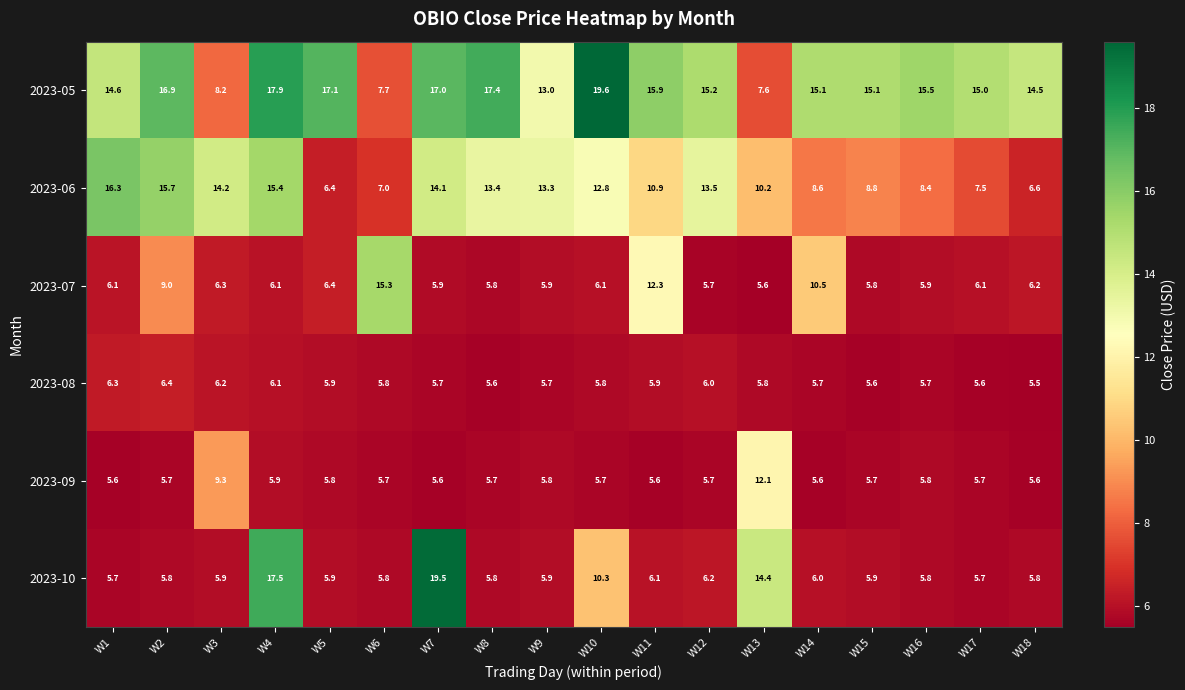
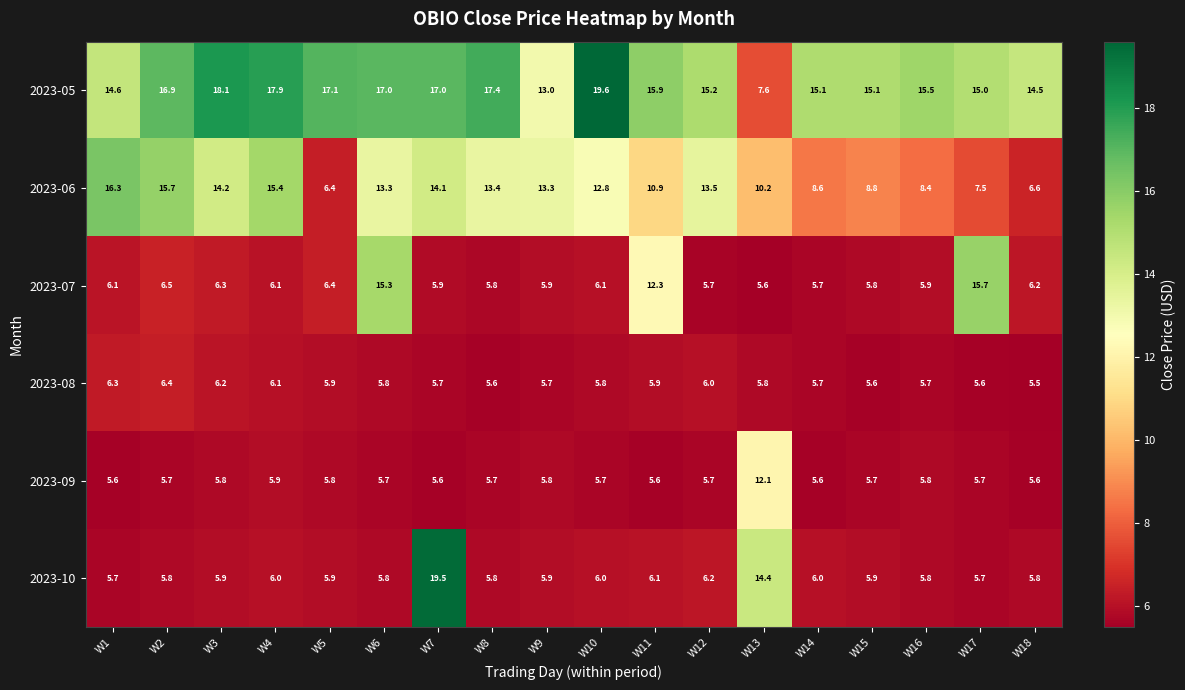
2023-05, W3: 8.2 -> 18.1
2023-05, W6: 7.7 -> 17.0
2023-06, W6: 7.0 -> 13.3
2023-07, W2: 9.0 -> 6.5
2023-07, W14: 10.5 -> 5.7
2023-07, W17: 6.1 -> 15.7
2023-09, W3: 9.3 -> 5.8
2023-10, W4: 17.5 -> 6.0
2023-10, W10: 10.3 -> 6.0
